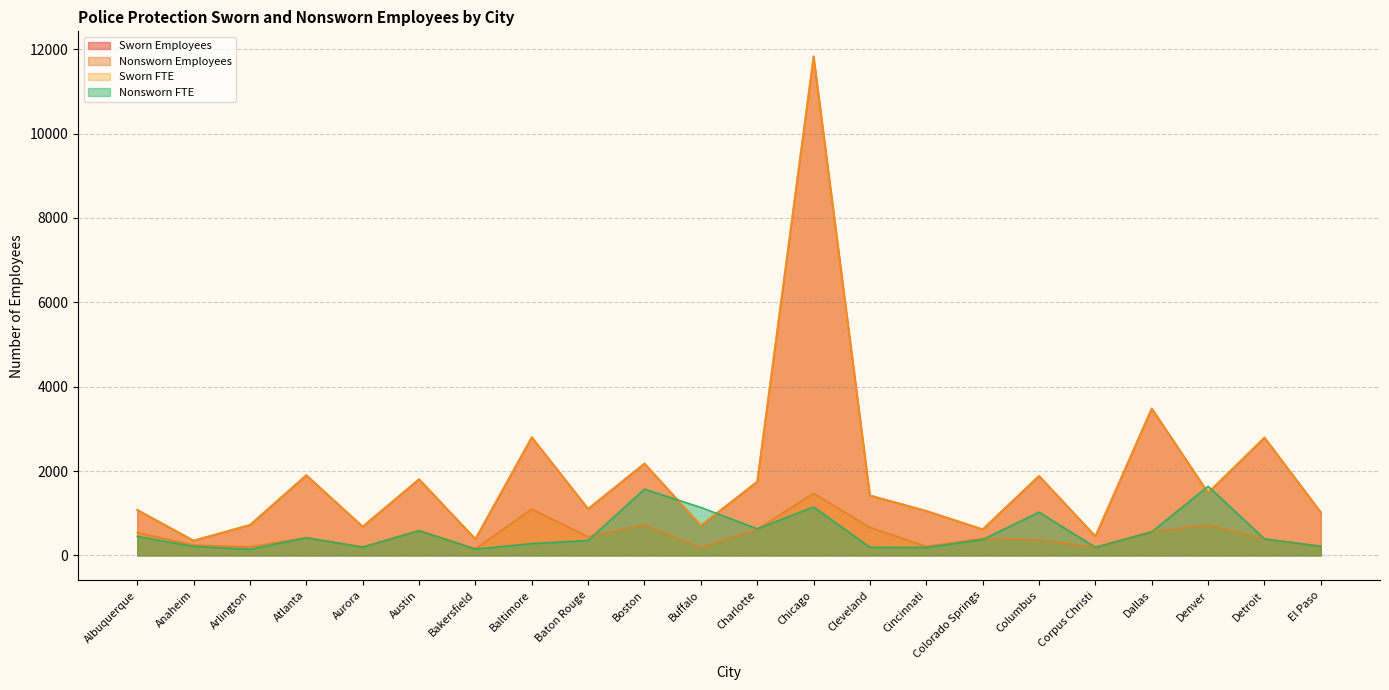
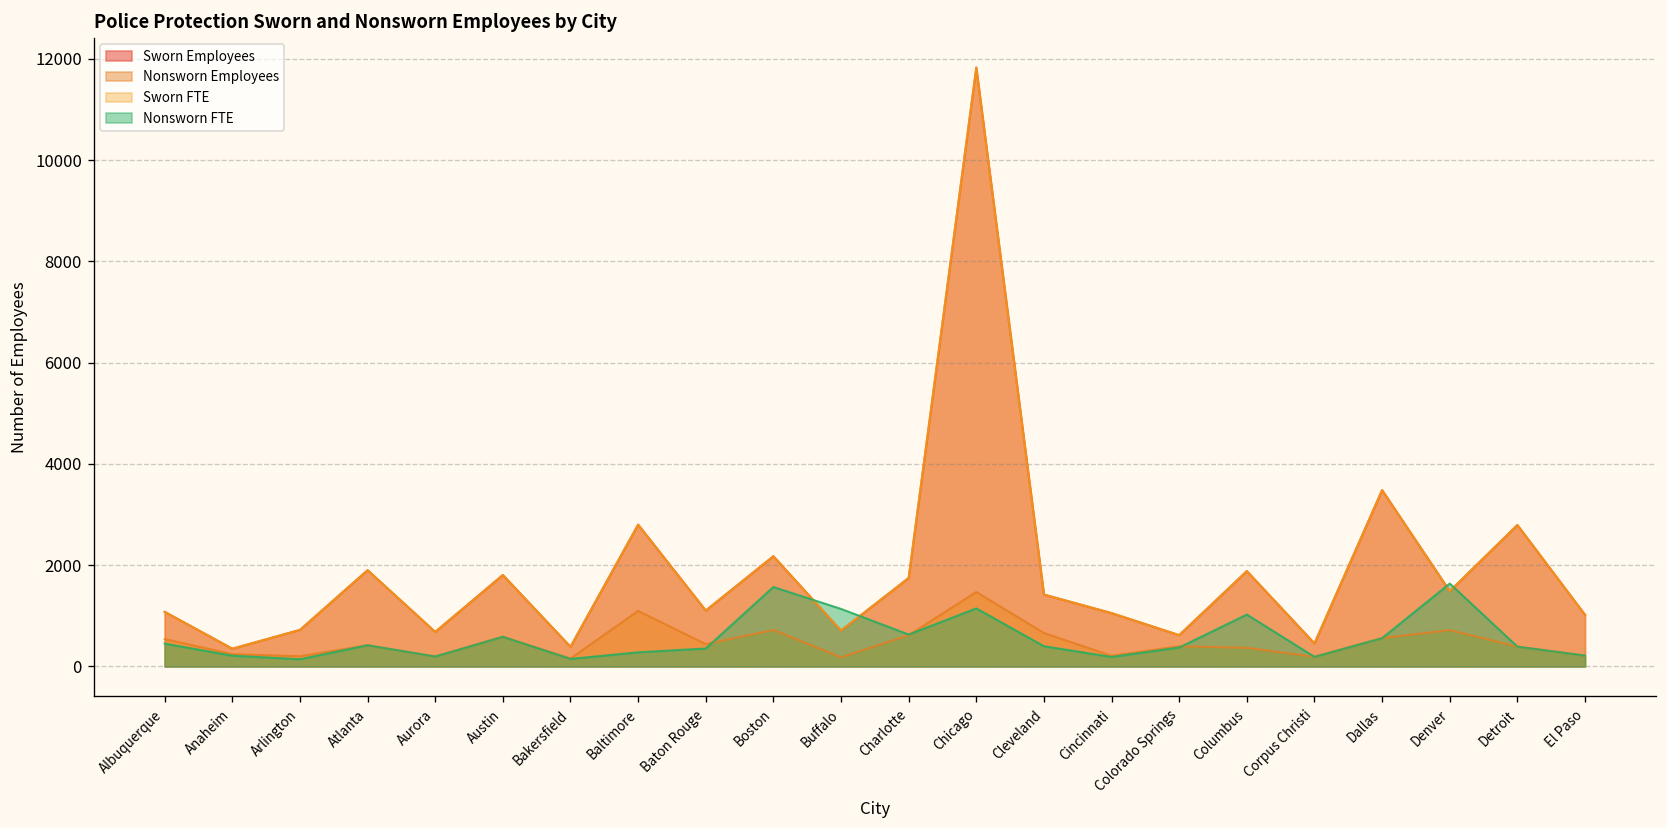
Nonsworn FTE, Cleveland: 200 -> 400
